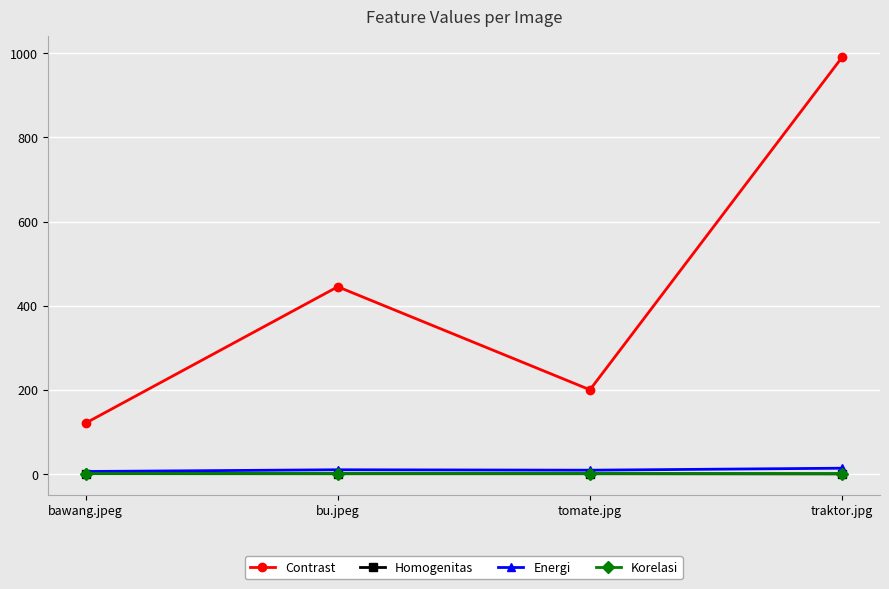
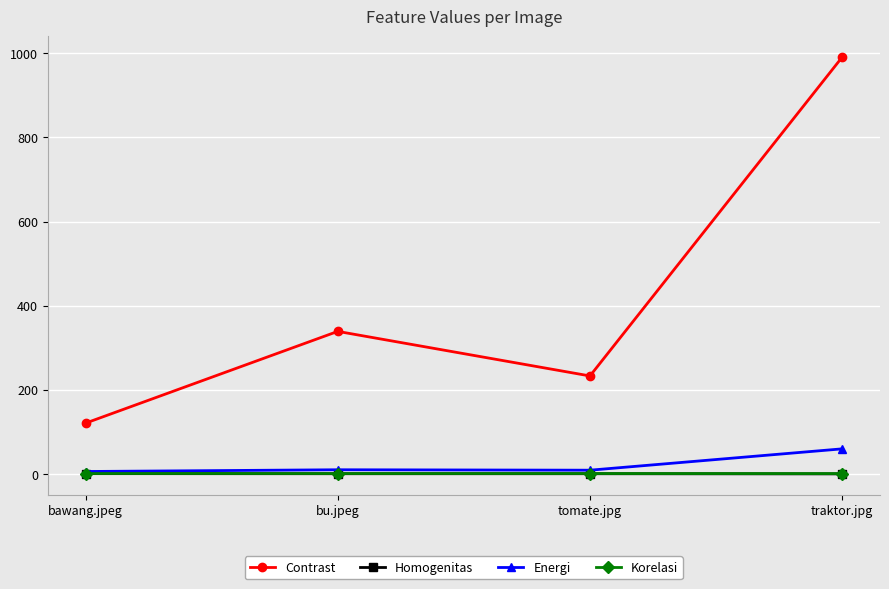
Contrast, bu.jpeg: 450 -> 340
Contrast, tomate.jpg: 200 -> 230
Energi, traktor.jpg: 10 -> 60
